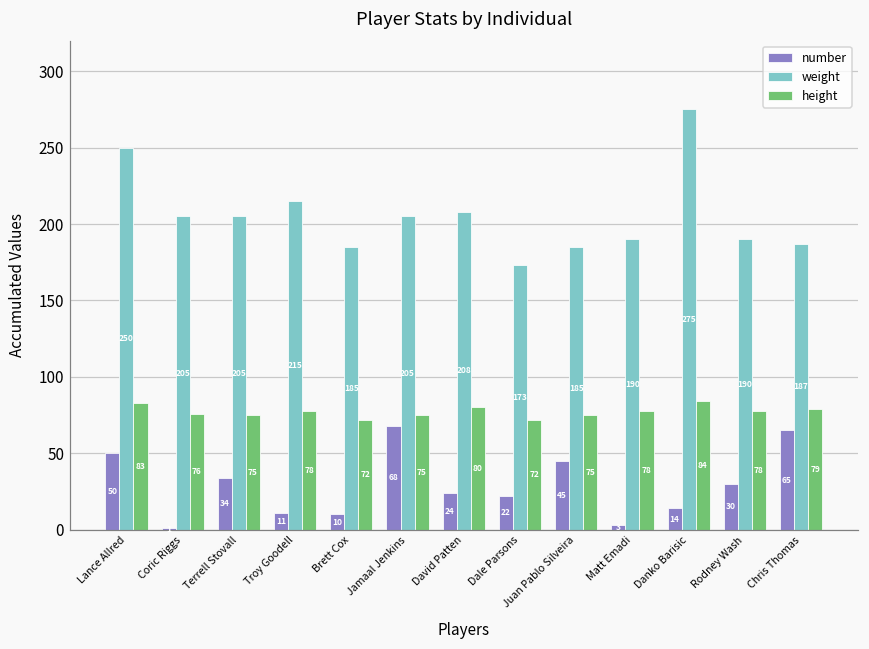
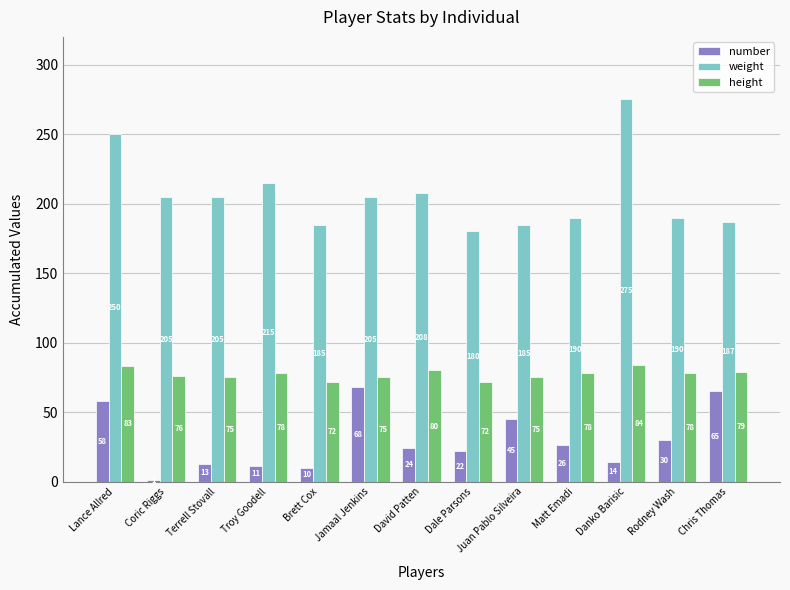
number, Lance Allred: 50 -> 58
number, Terrell Stovall: 34 -> 13
weight, Dale Parsons: 173 -> 180
number, Matt Emadi: 3 -> 26
